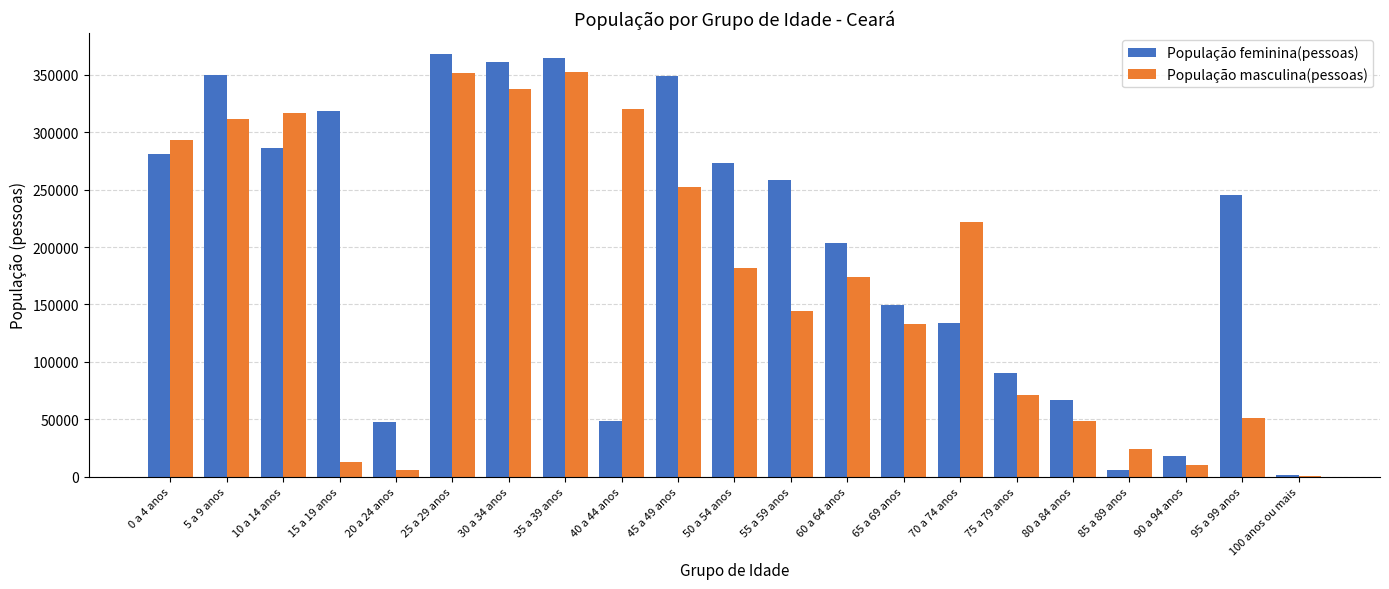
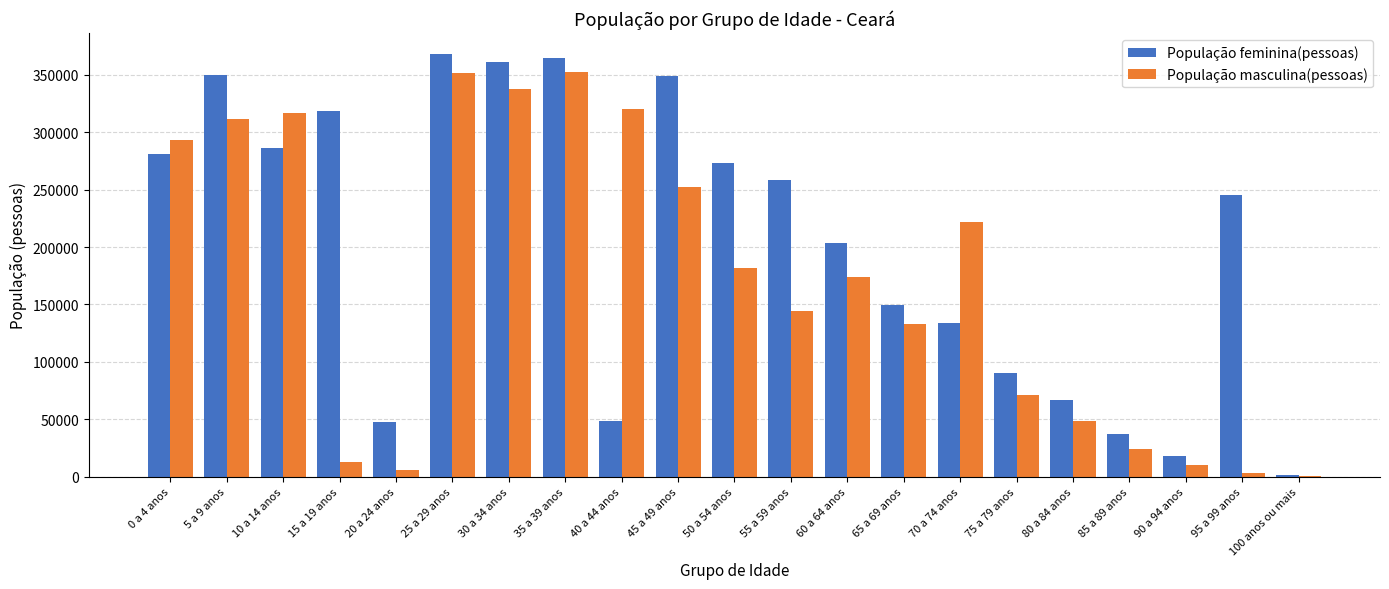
População feminina(pessoas), 85 a 89 anos: 6000 -> 37000
População masculina(pessoas), 95 a 99 anos: 51000 -> 3000
